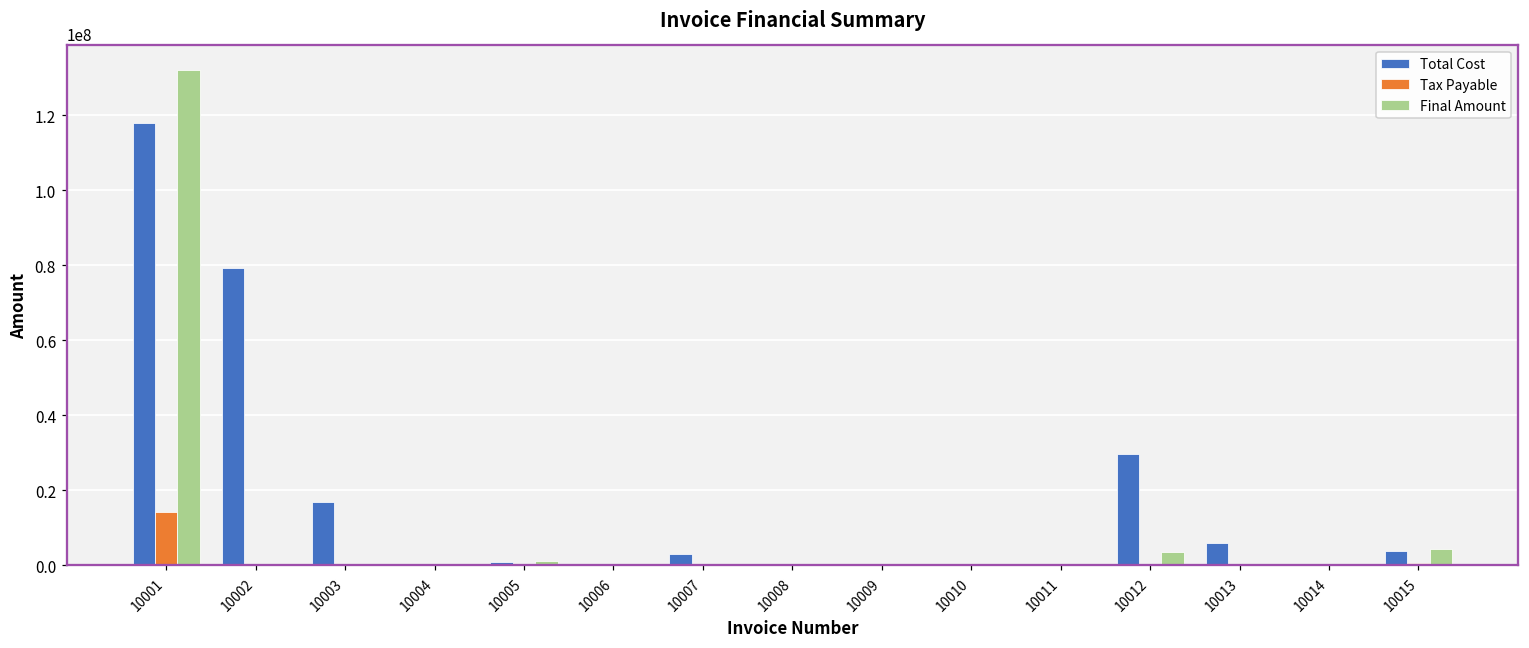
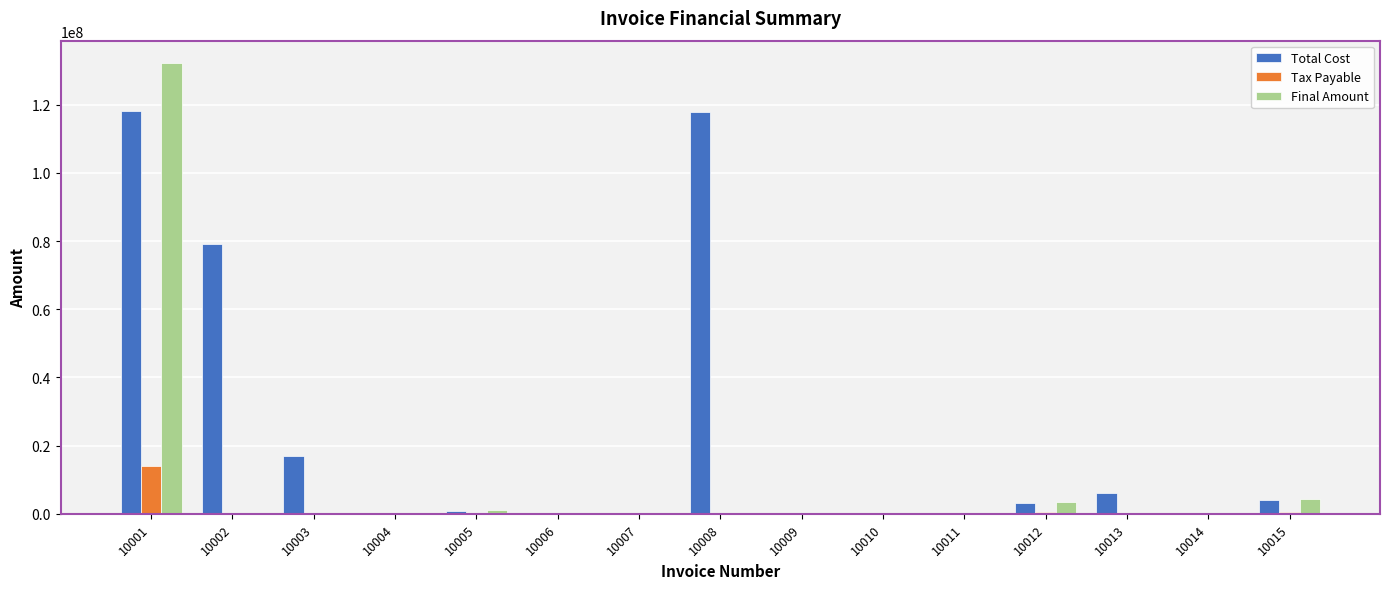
Total Cost, 10007: 3000000 -> 0
Total Cost, 10008: 0 -> 118000000
Total Cost, 10012: 30000000 -> 3000000
